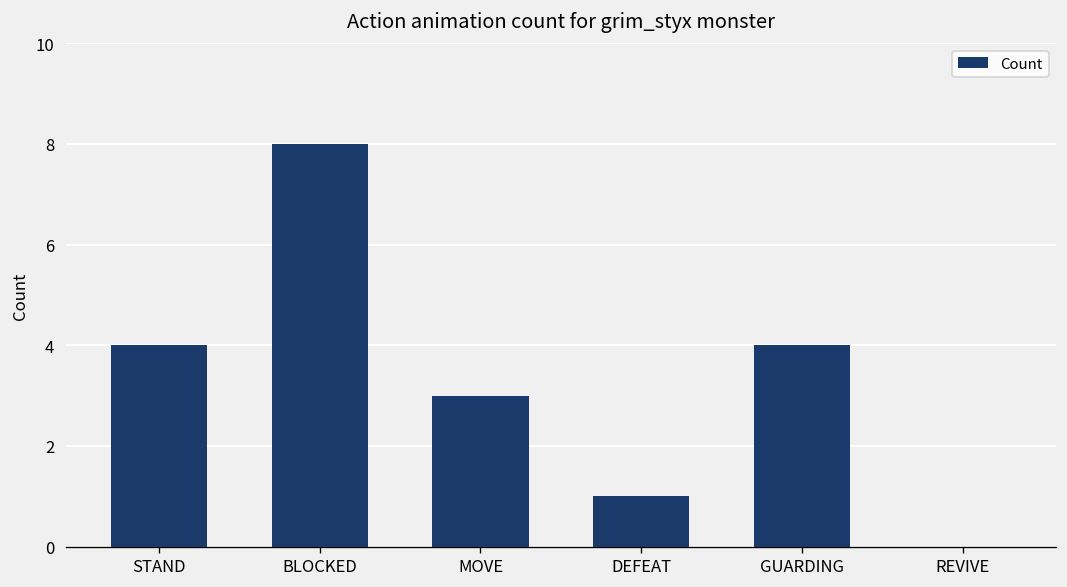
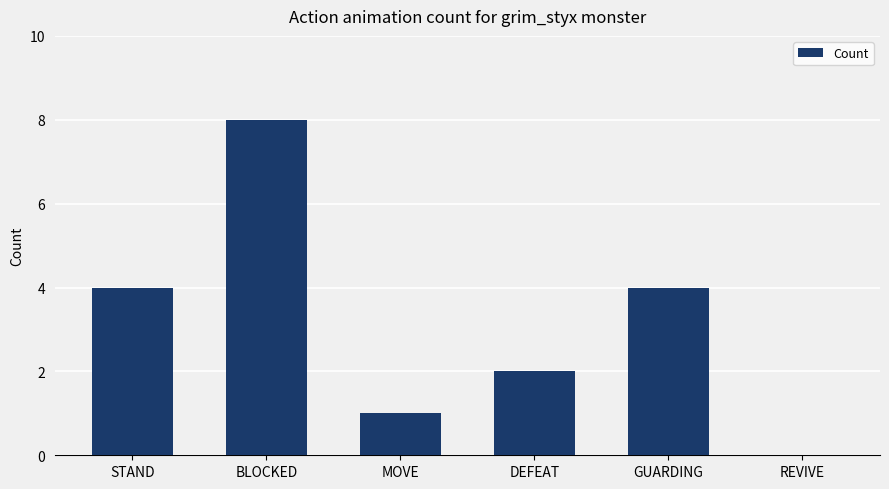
MOVE: 3 -> 1
DEFEAT: 1 -> 2
